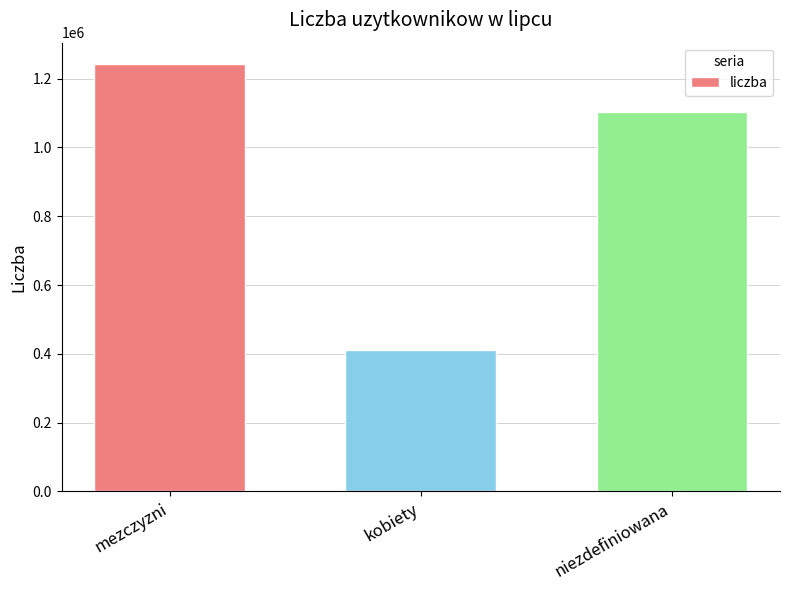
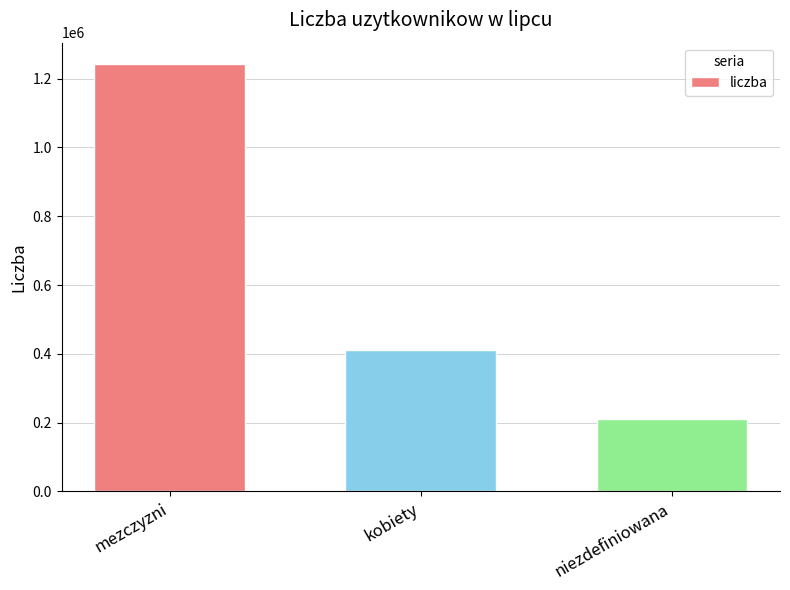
niezdefiniowana: 1100000 -> 210000
